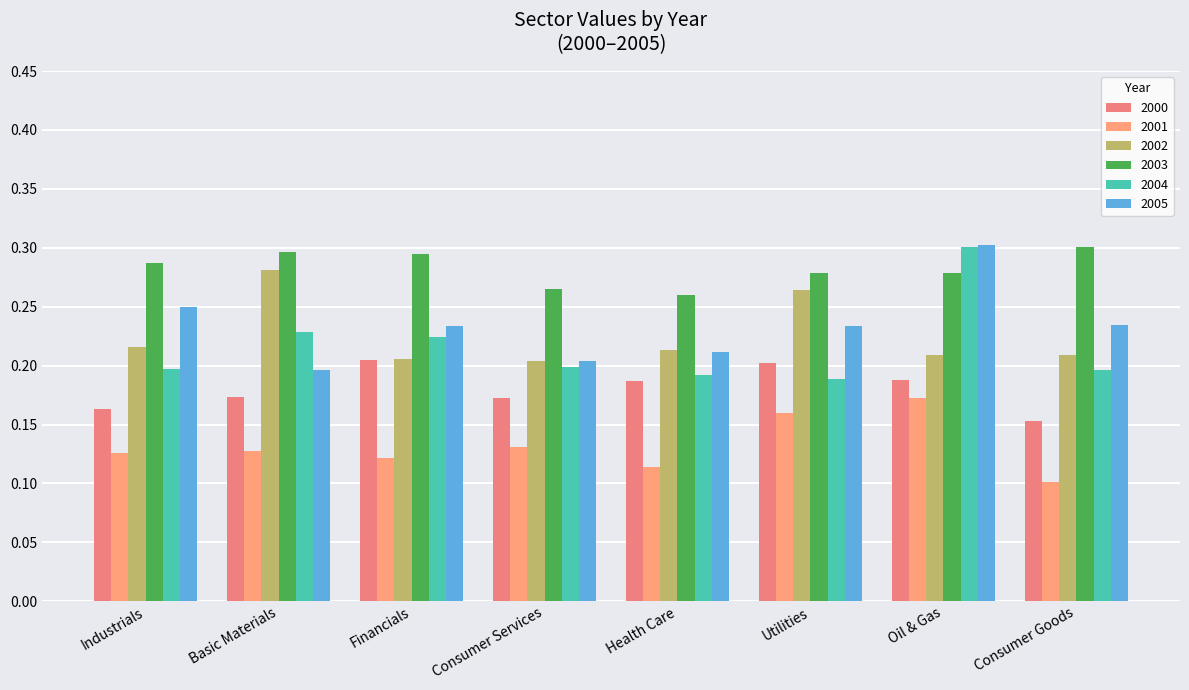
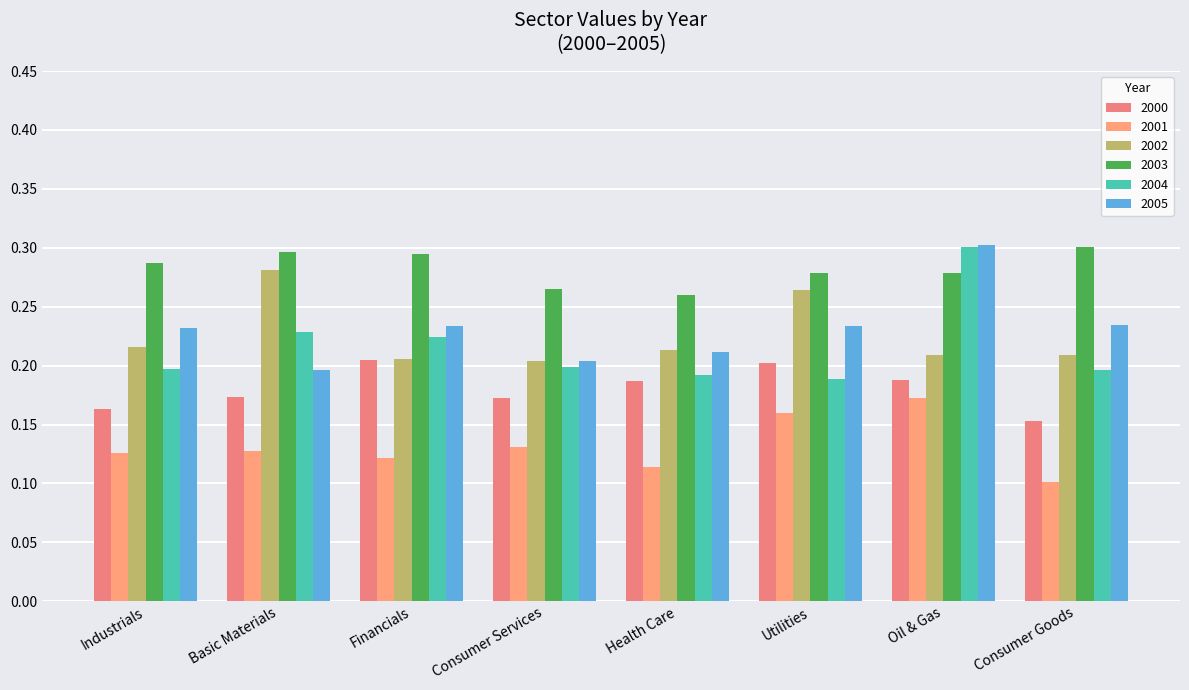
2005, Industrials: 0.250 -> 0.232
